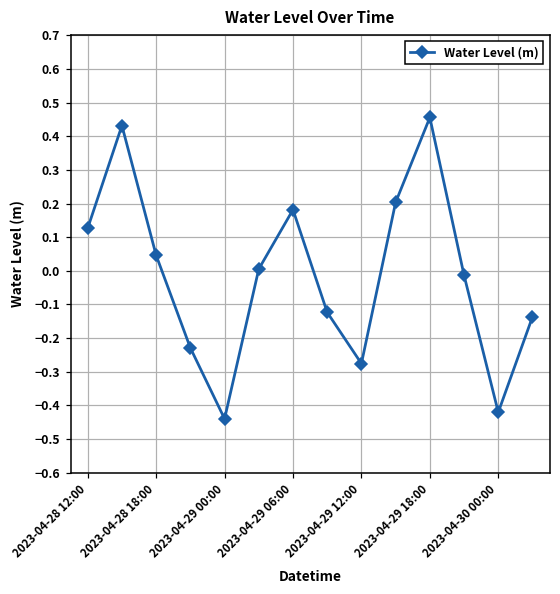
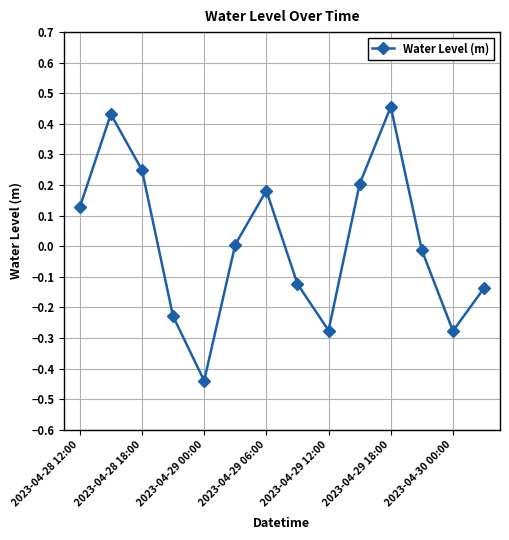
2023-04-28 18:00: 0.05 -> 0.25
2023-04-30 00:00: -0.42 -> -0.28
